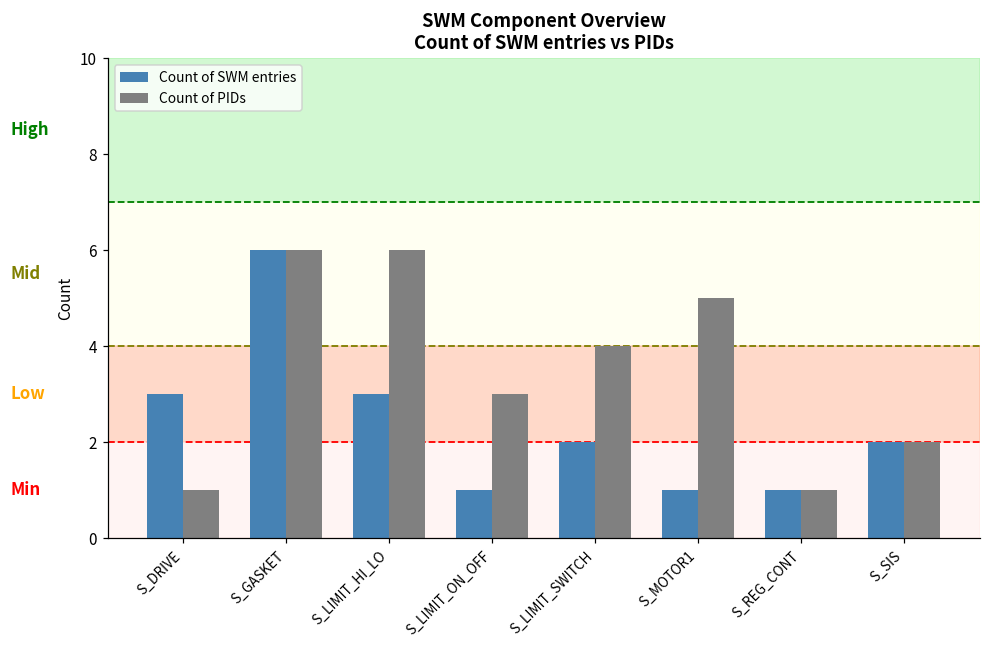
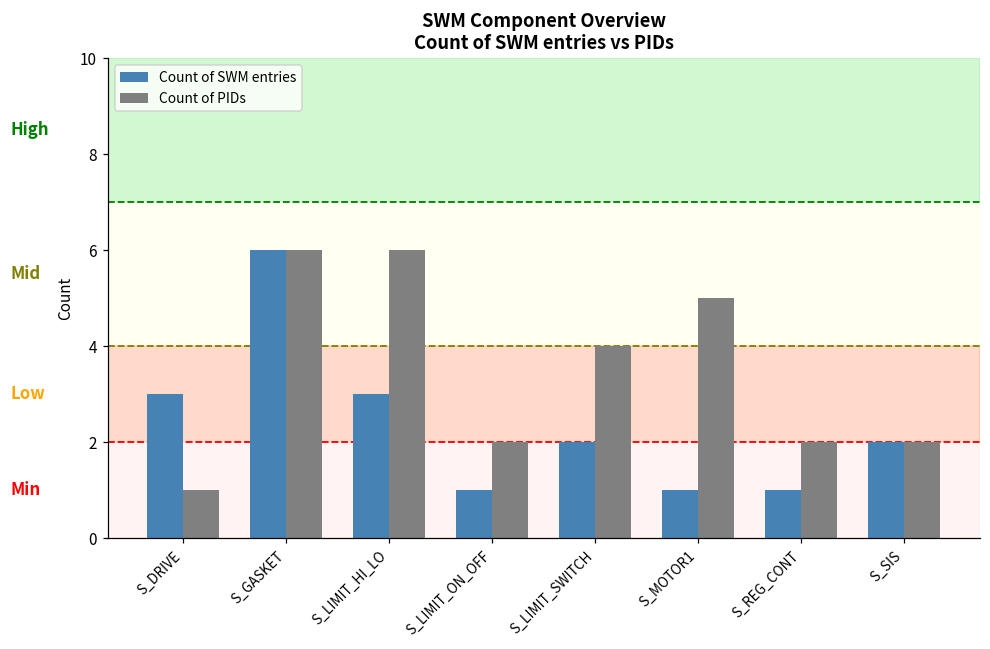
Count of PIDs, S_LIMIT_ON_OFF: 3 -> 2
Count of PIDs, S_REG_CONT: 1 -> 2
